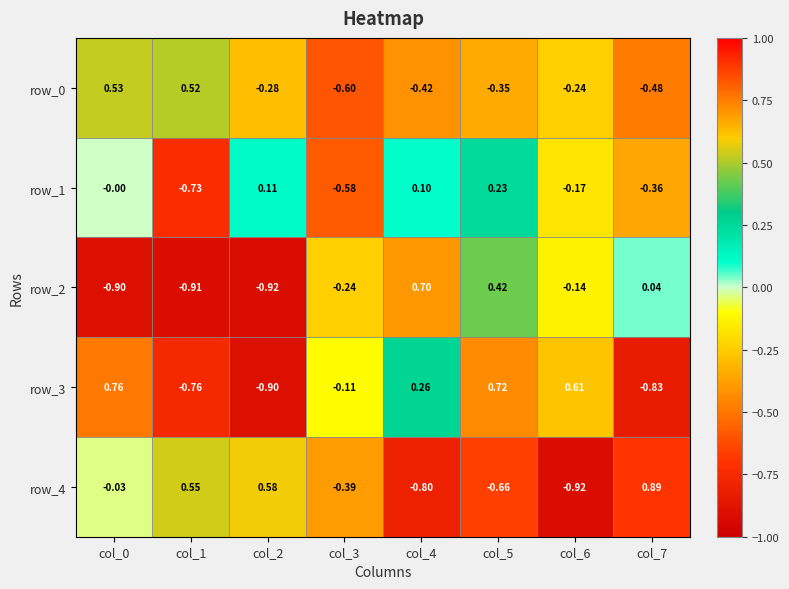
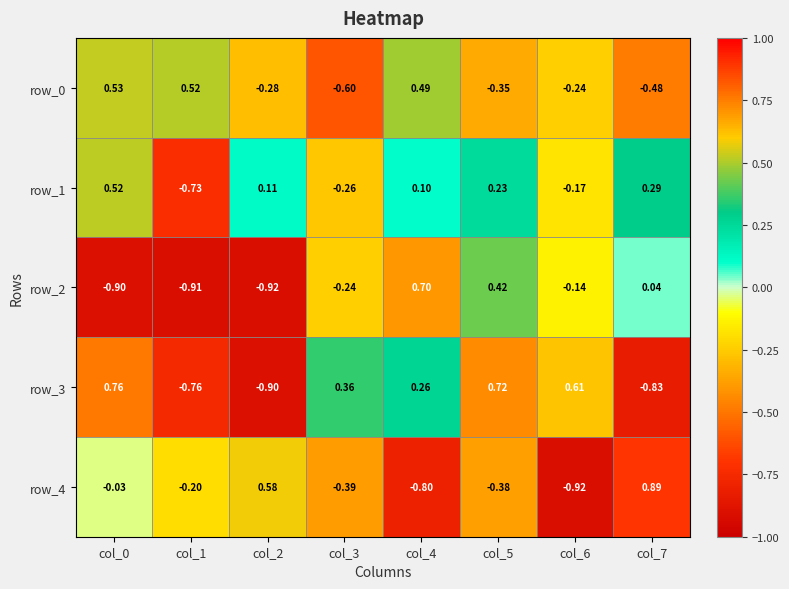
row_0, col_4: -0.42 -> 0.49
row_1, col_0: -0.00 -> 0.52
row_1, col_3: -0.58 -> -0.26
row_1, col_7: -0.36 -> 0.29
row_3, col_3: -0.11 -> 0.36
row_4, col_1: 0.55 -> -0.20
row_4, col_5: -0.66 -> -0.38
